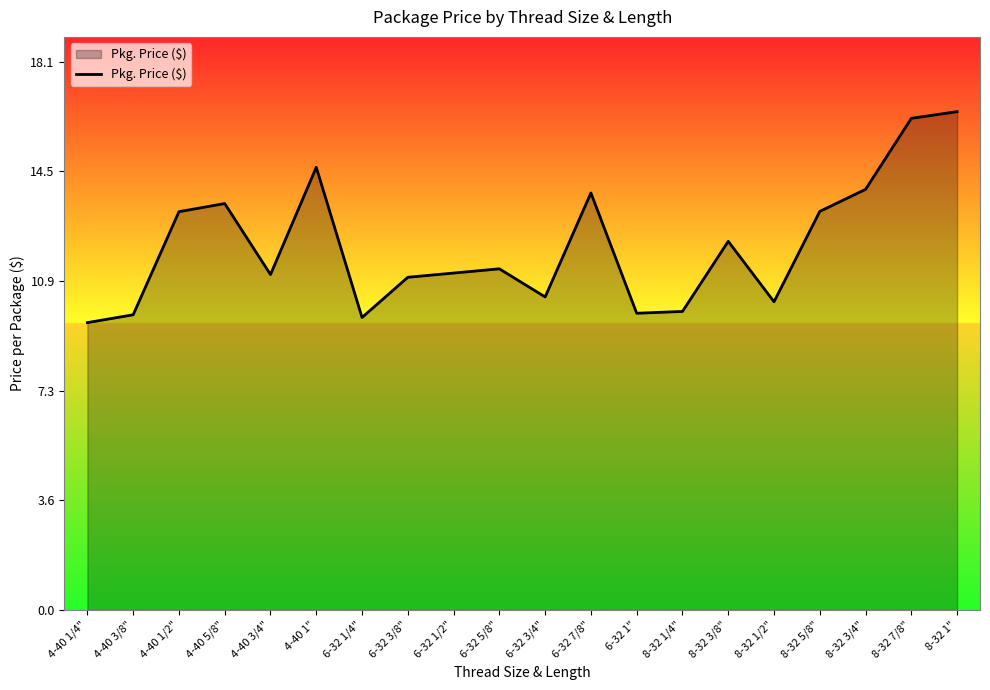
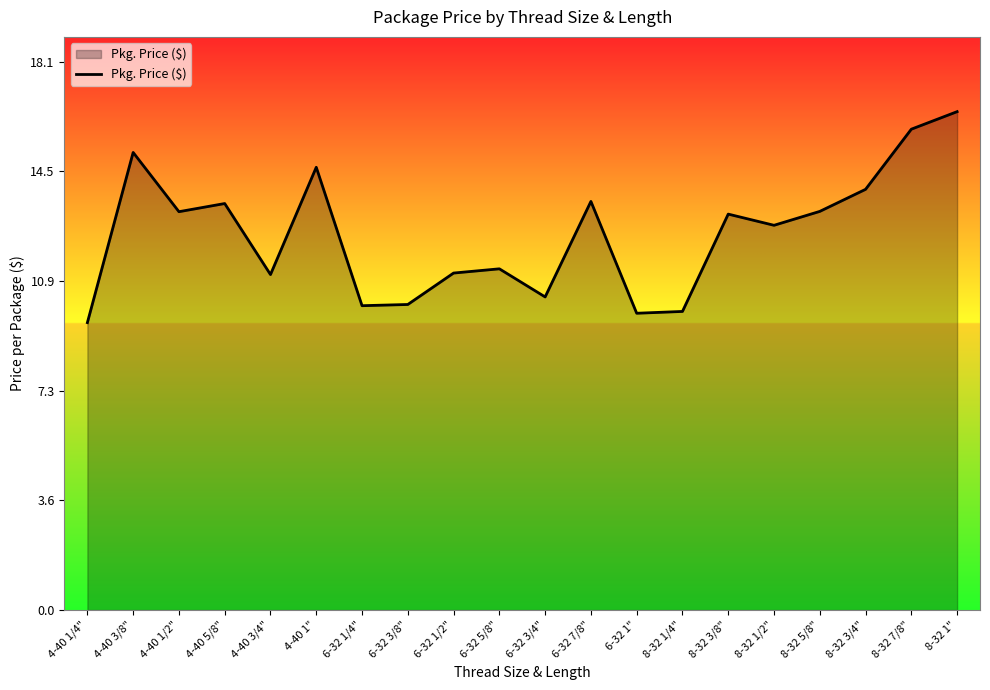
4-40 3/8": 9.8 -> 15.1
6-32 1/4": 9.7 -> 10.1
6-32 3/8": 11.0 -> 10.1
6-32 7/8": 13.8 -> 13.5
8-32 3/8": 12.2 -> 13.1
8-32 1/2": 10.2 -> 12.7
8-32 7/8": 16.3 -> 15.9
